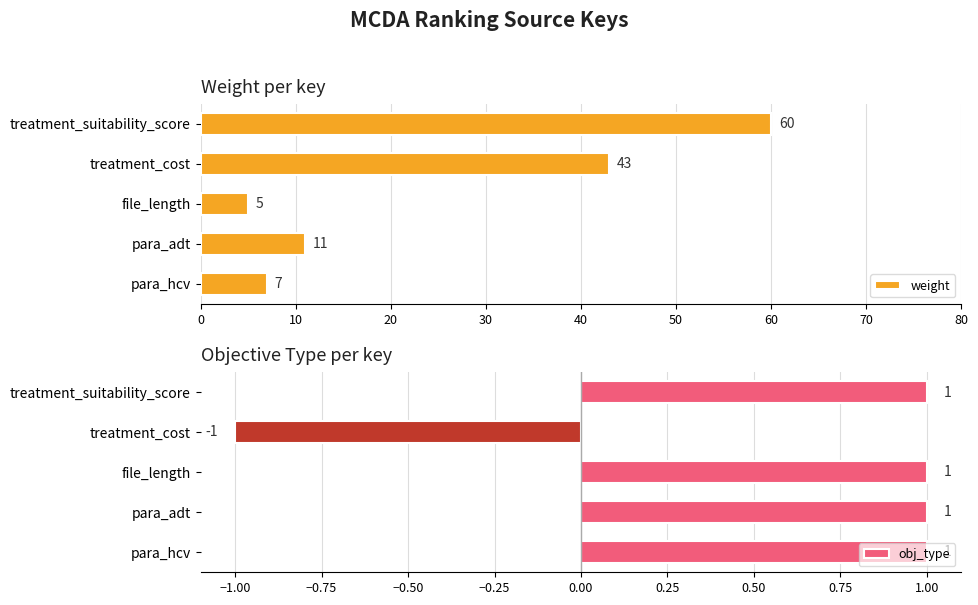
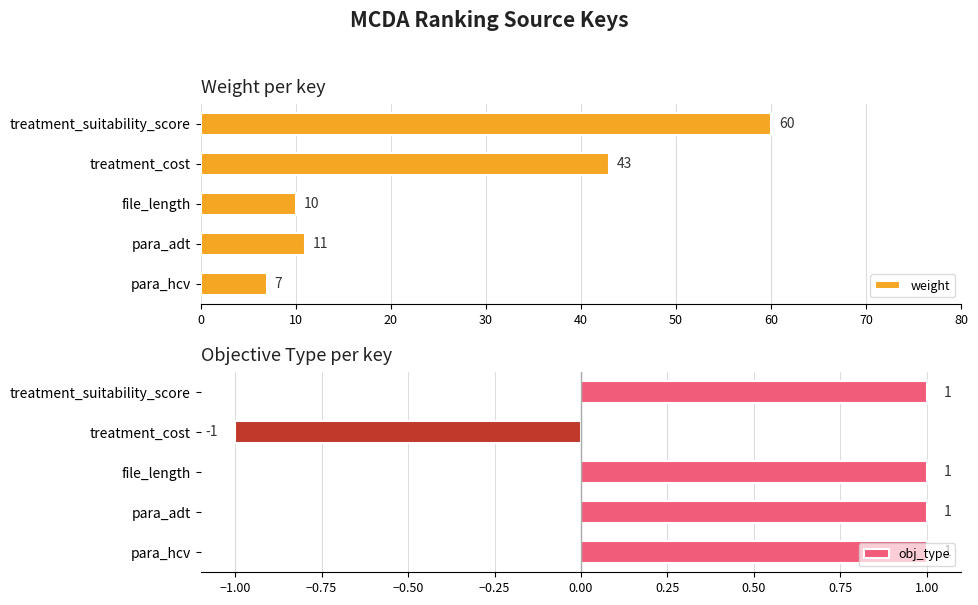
Weight per key, file_length: 5 -> 10
